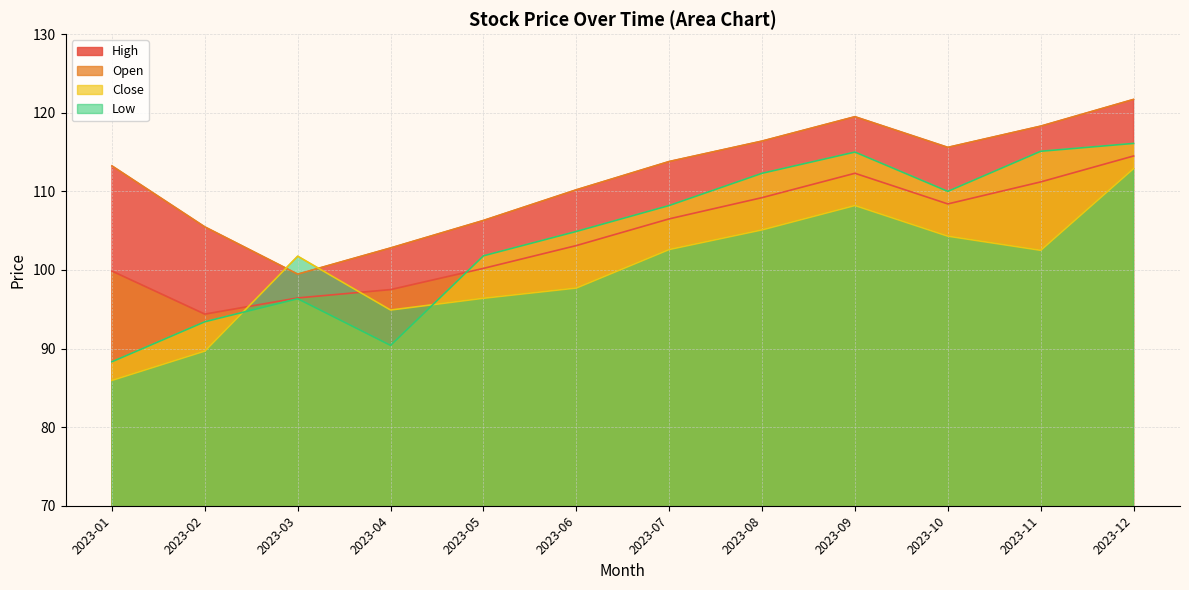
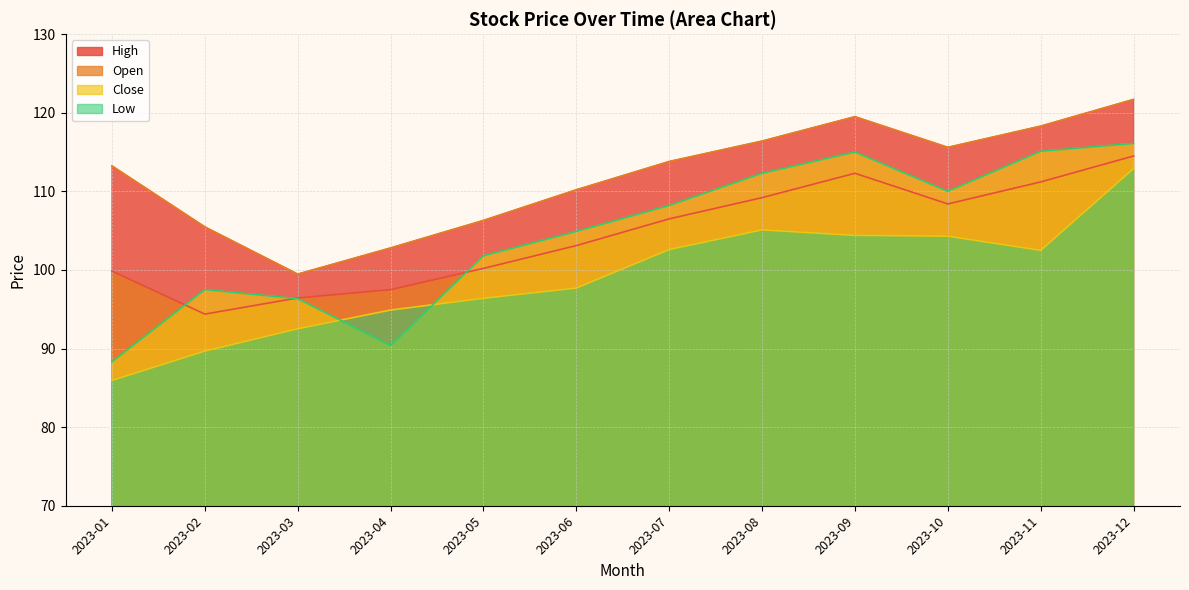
Close, 2023-02: 93 -> 98
Low, 2023-03: 102 -> 93
Low, 2023-09: 108 -> 104
